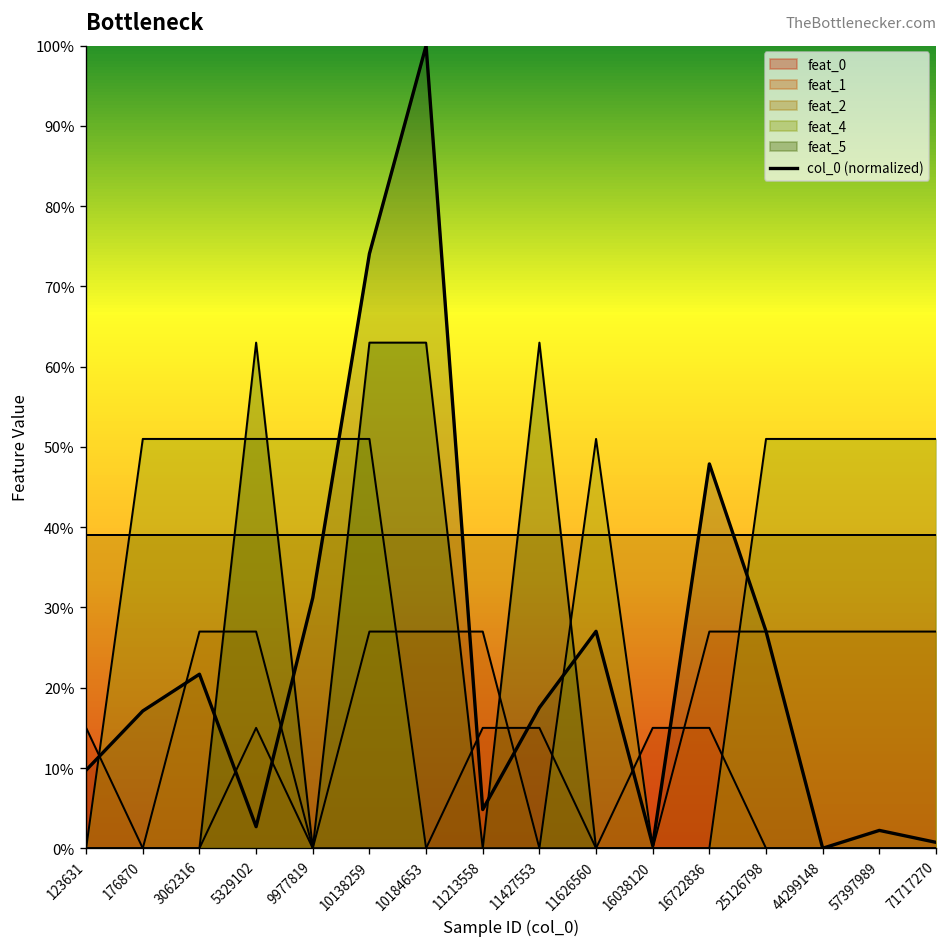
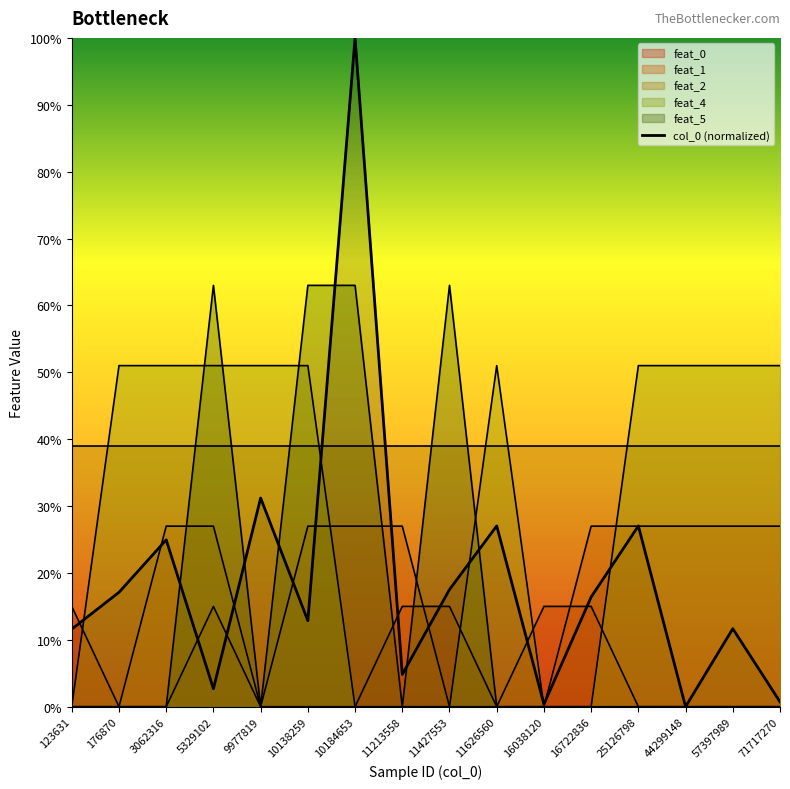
col_0 (normalized), 123631: 10% -> 12%
col_0 (normalized), 3062316: 22% -> 25%
col_0 (normalized), 10138259: 74% -> 13%
col_0 (normalized), 16722836: 48% -> 16%
col_0 (normalized), 57397989: 2% -> 12%
